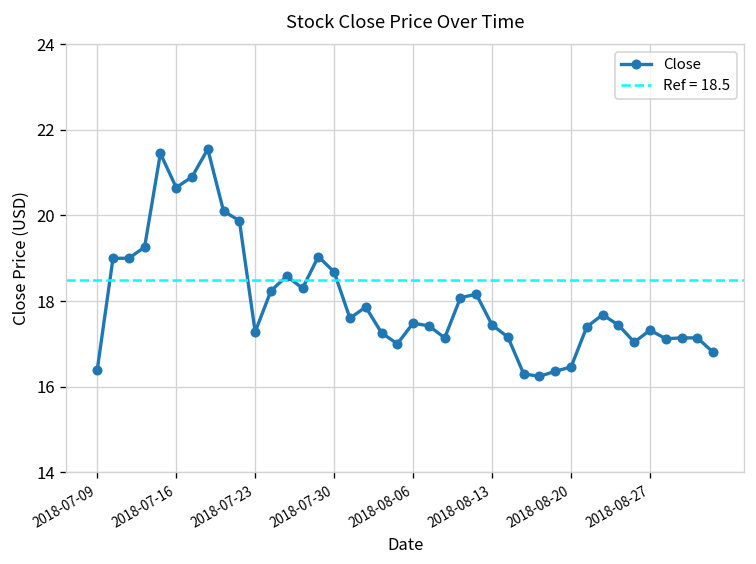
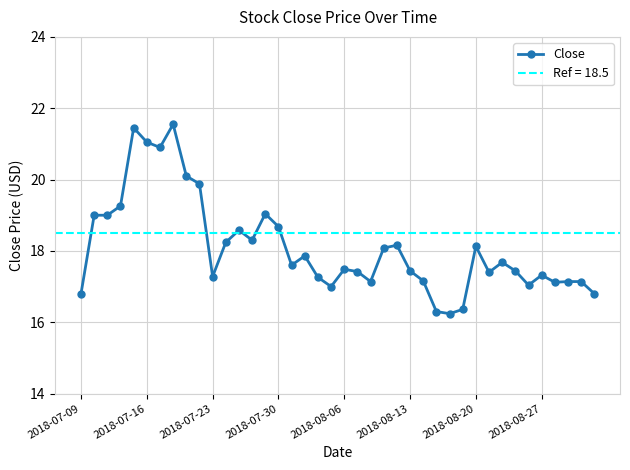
2018-07-09: 16.4 -> 16.8
2018-07-16: 20.7 -> 21.0
2018-08-20: 16.5 -> 18.1
